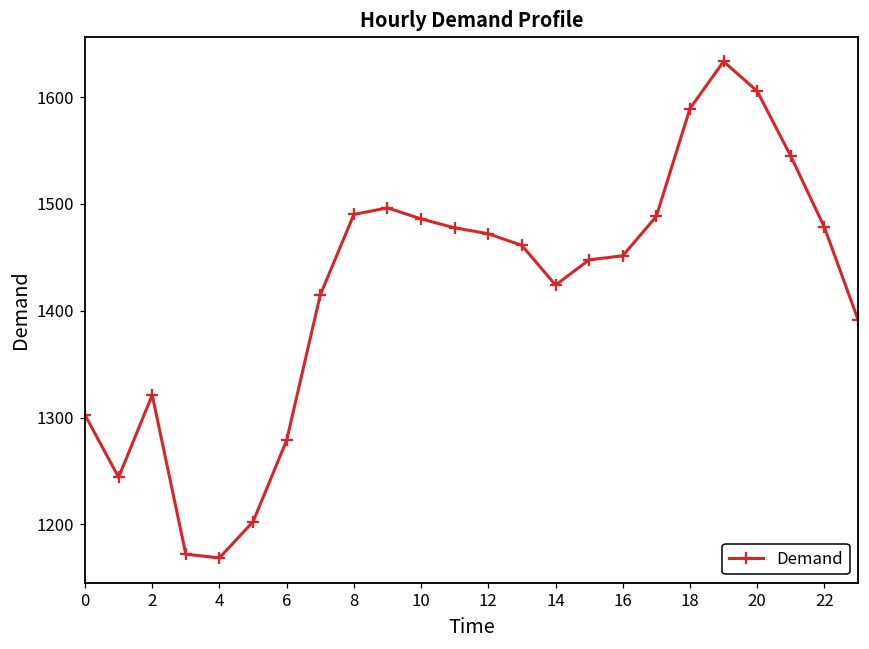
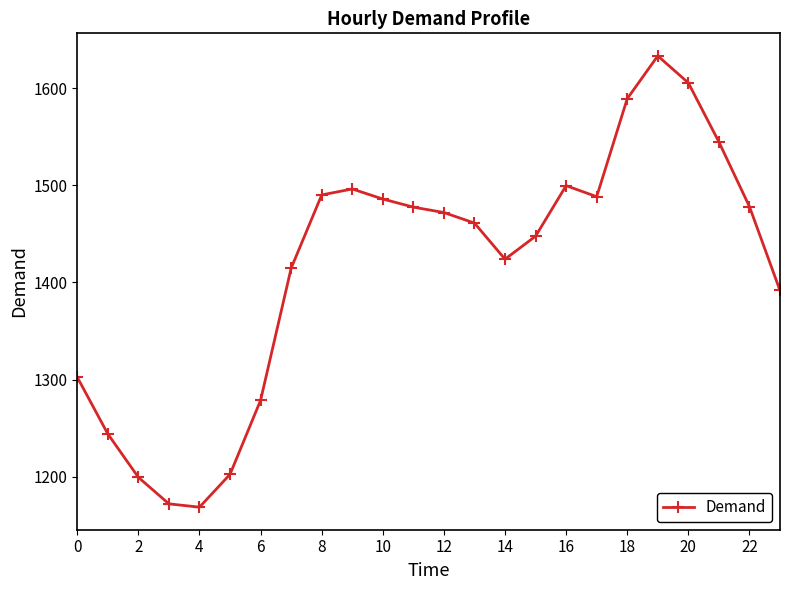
2: 1320 -> 1200
16: 1450 -> 1500
